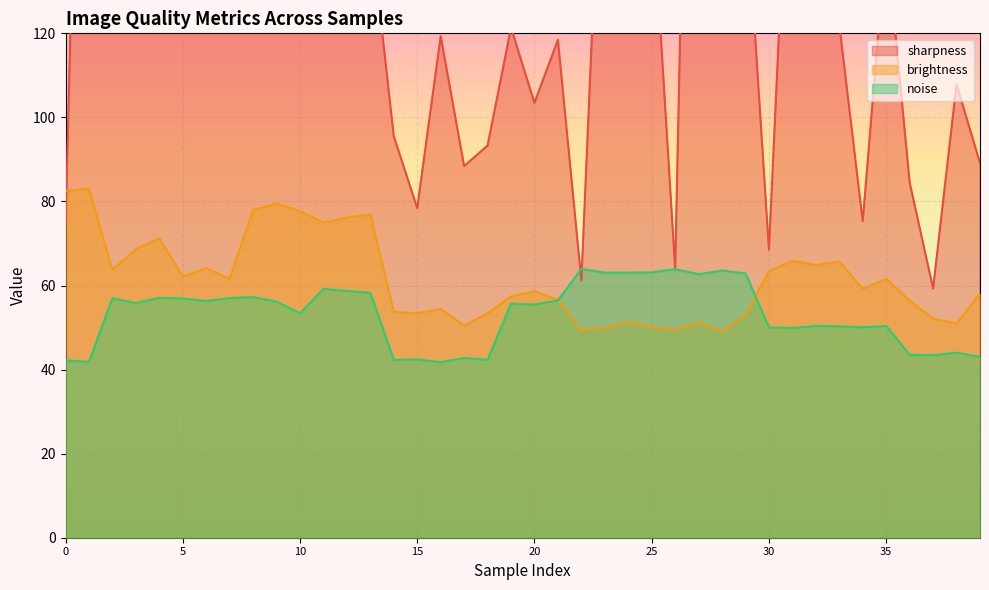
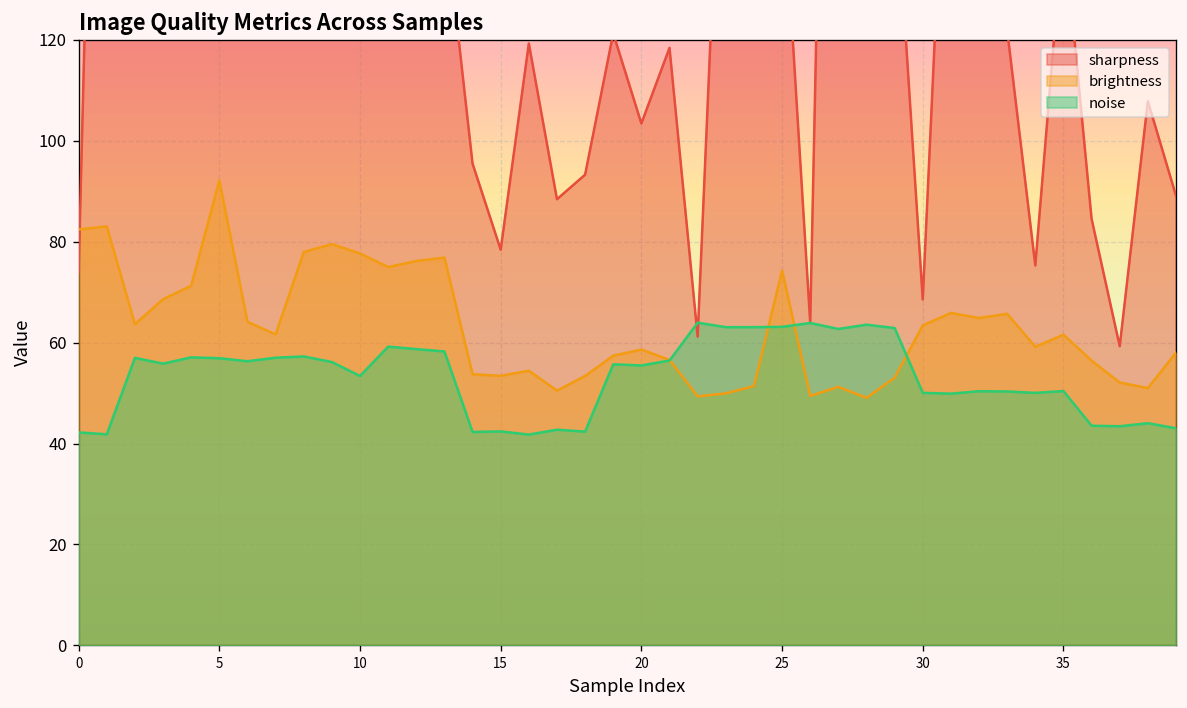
brightness, 5: 62 -> 92
brightness, 25: 50 -> 74
